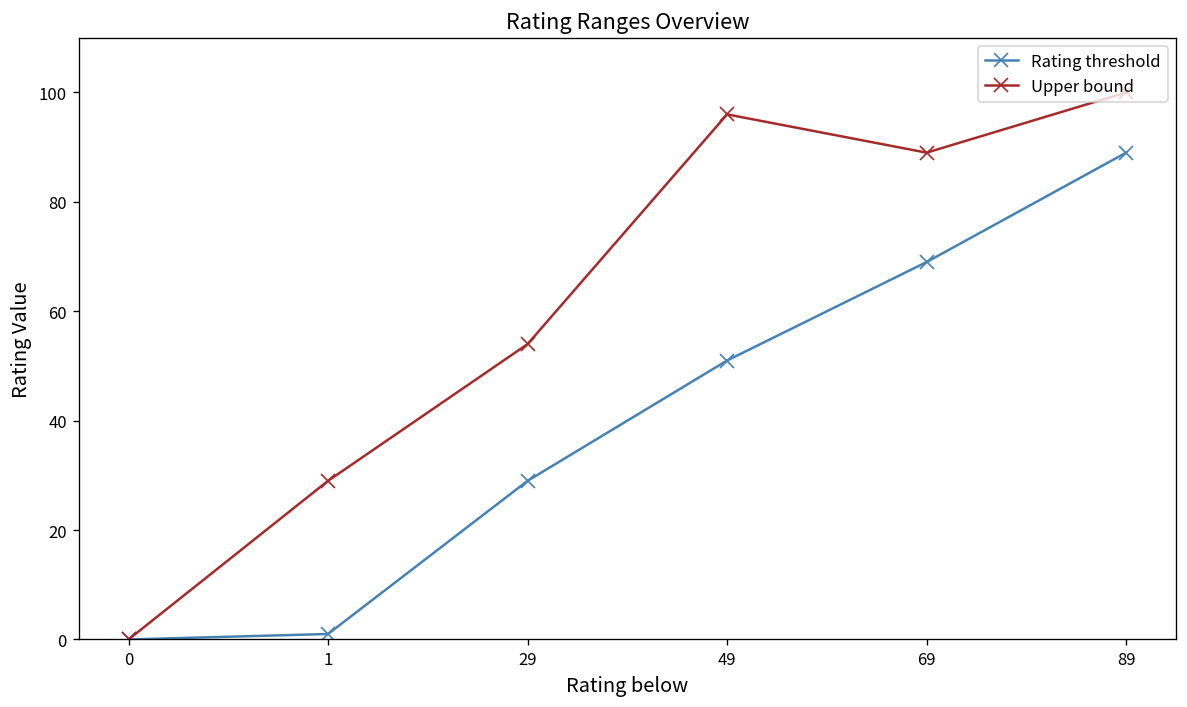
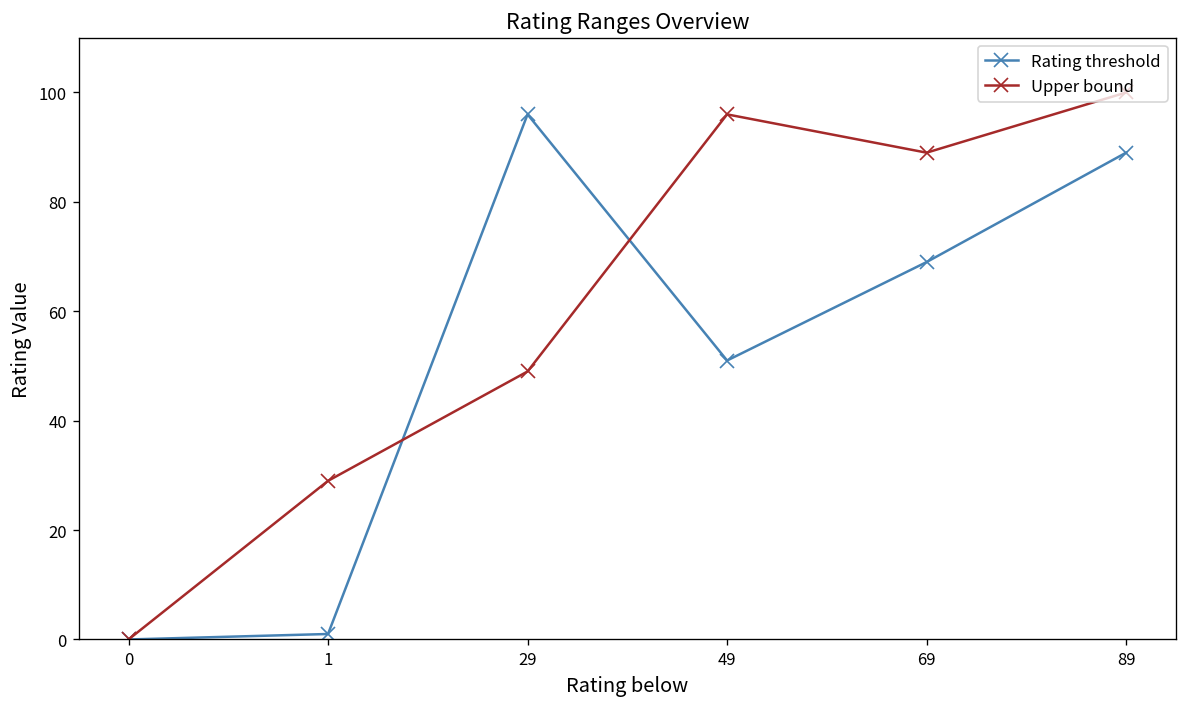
Rating threshold, 29: 29 -> 96
Upper bound, 29: 54 -> 49
